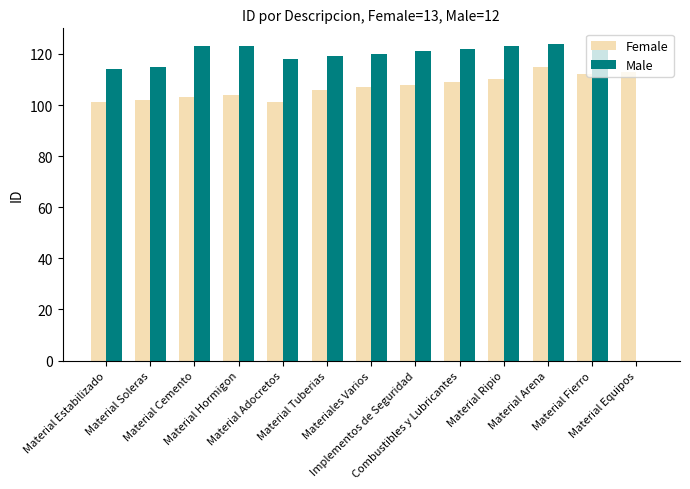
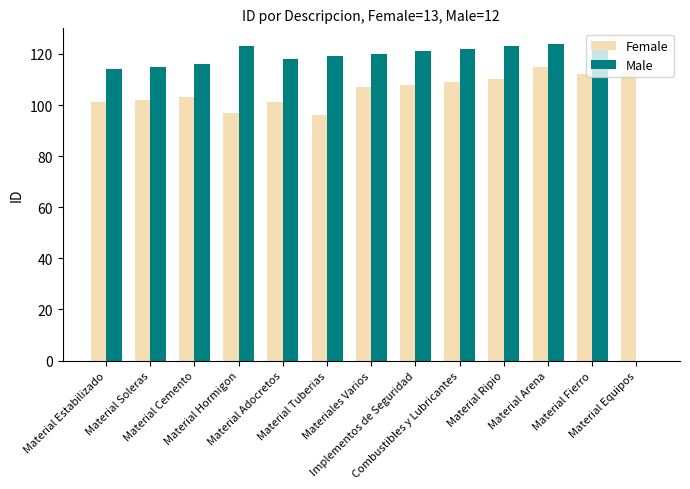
Male, Material Cemento: 123 -> 116
Female, Material Hormigon: 104 -> 97
Female, Material Tuberias: 106 -> 96
